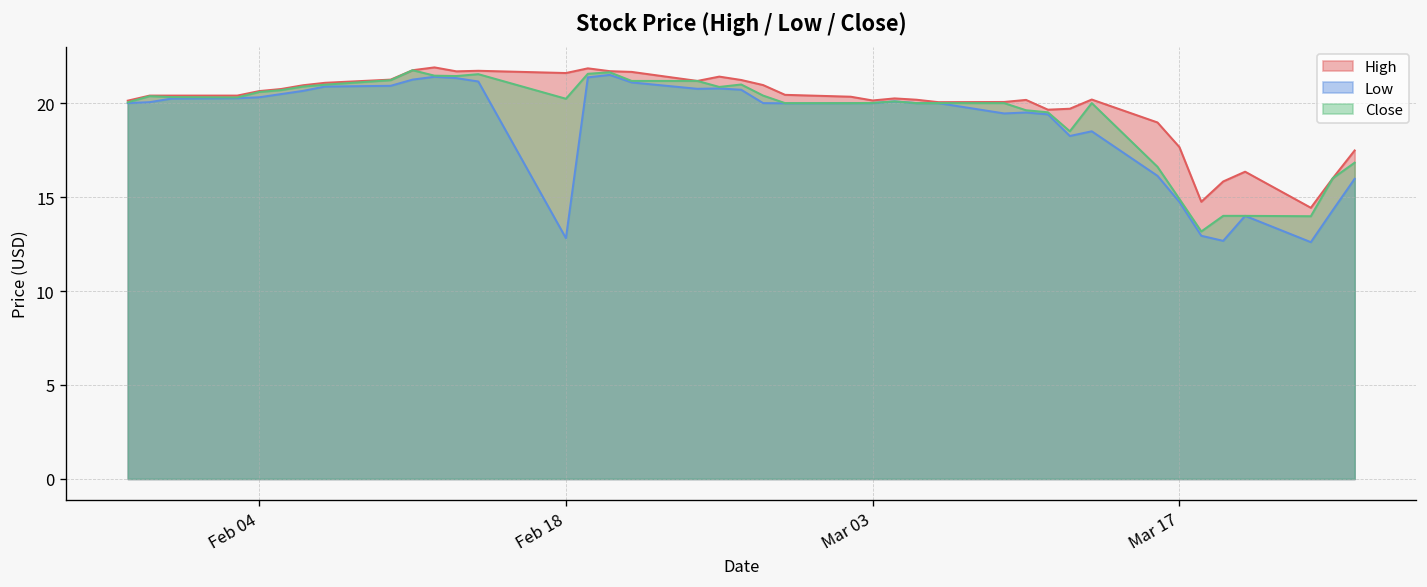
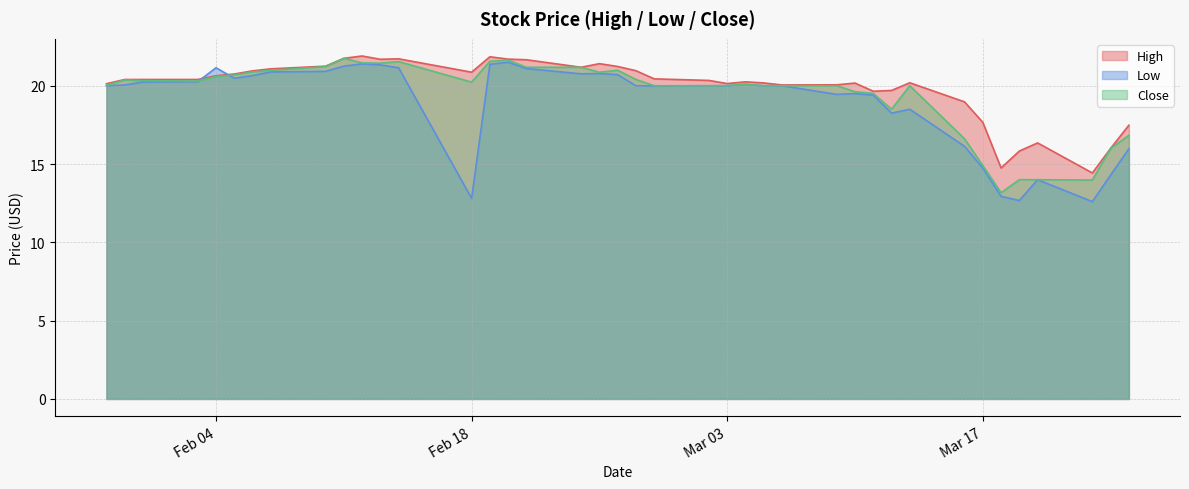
Low, Feb 04: 20.3 -> 21.1
High, Feb 18: 21.6 -> 20.9
